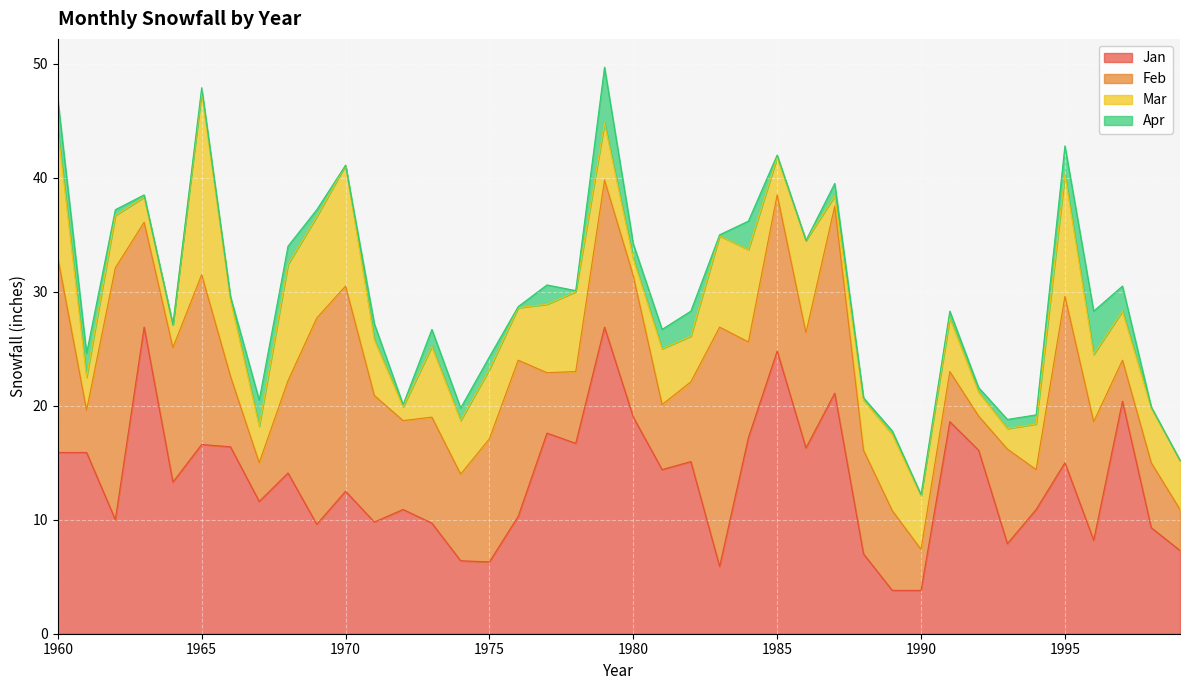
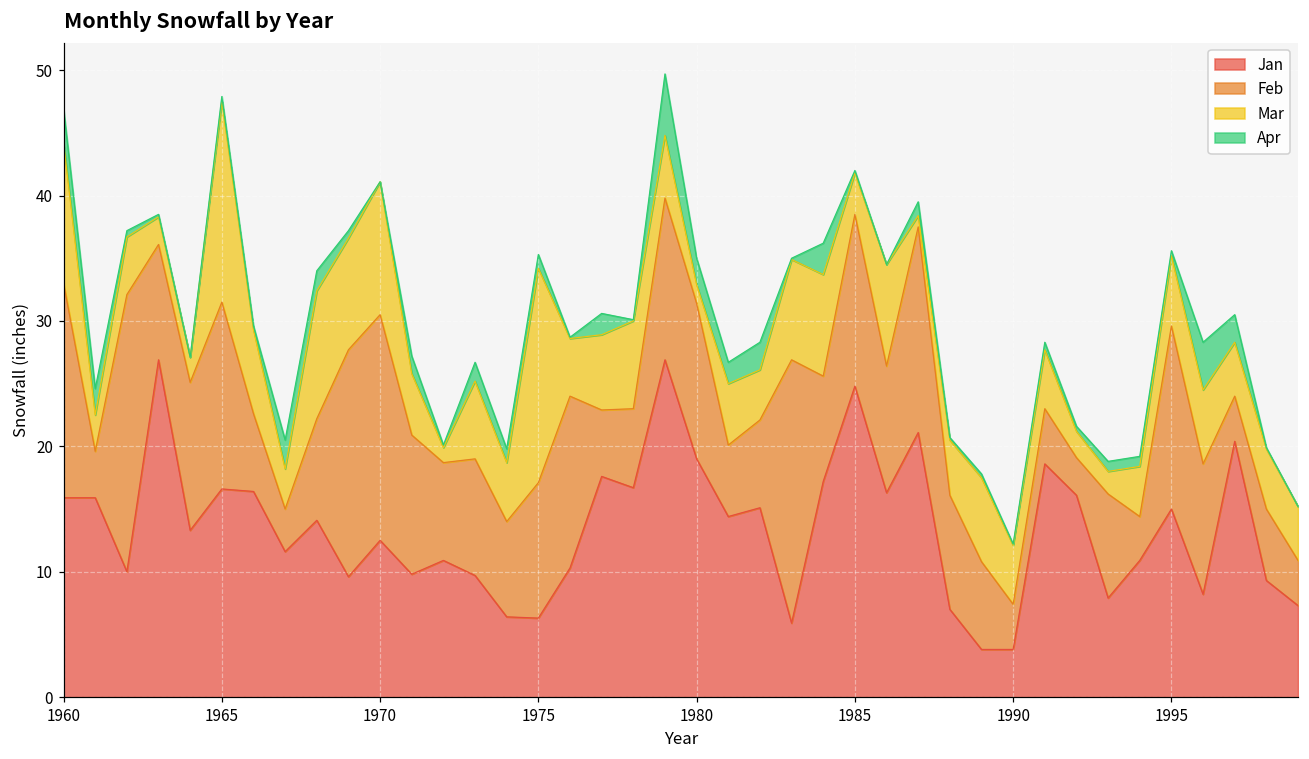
Mar, 1975: 6.1 -> 17.1
Apr, 1980: 1.3 -> 2.1
Mar, 1995: 10.7 -> 5.6
Apr, 1995: 2.5 -> 0.4
